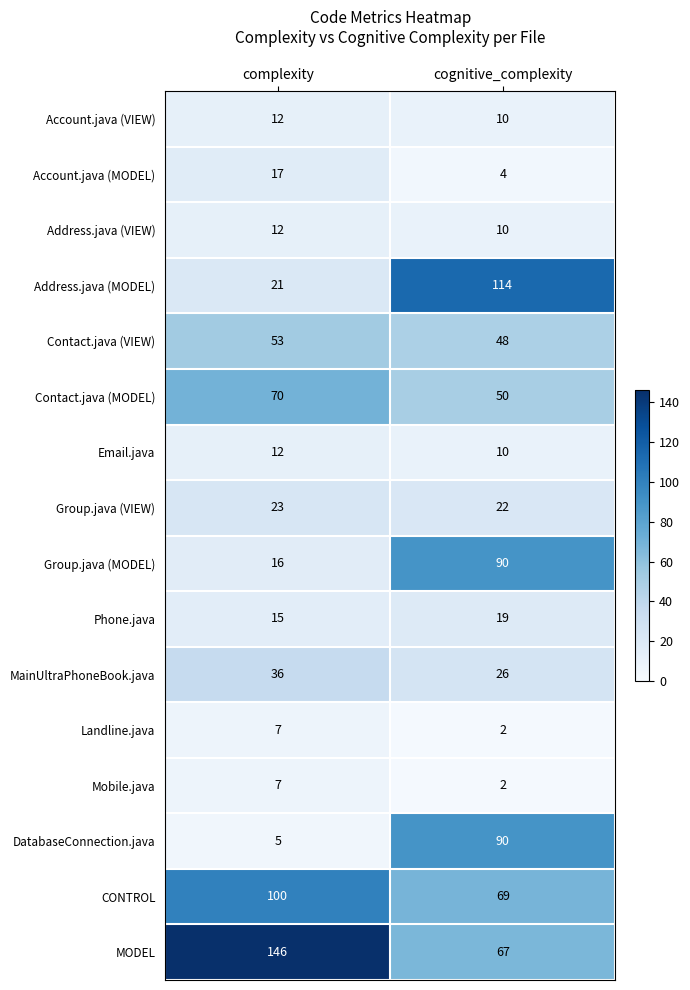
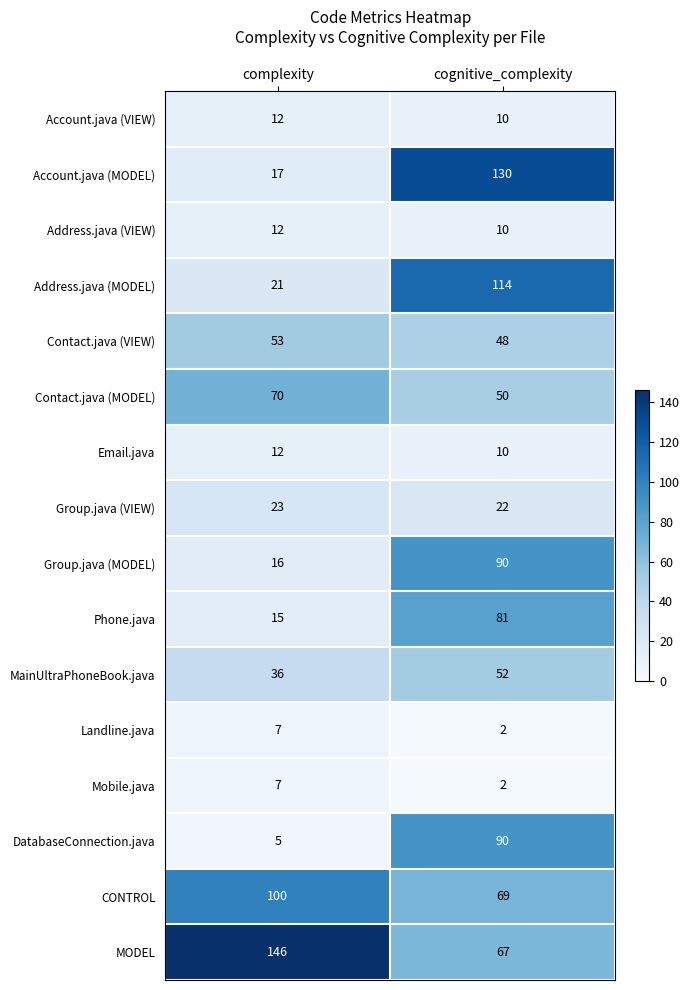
Account.java (MODEL), cognitive_complexity: 4 -> 130
Phone.java, cognitive_complexity: 19 -> 81
MainUltraPhoneBook.java, cognitive_complexity: 26 -> 52
